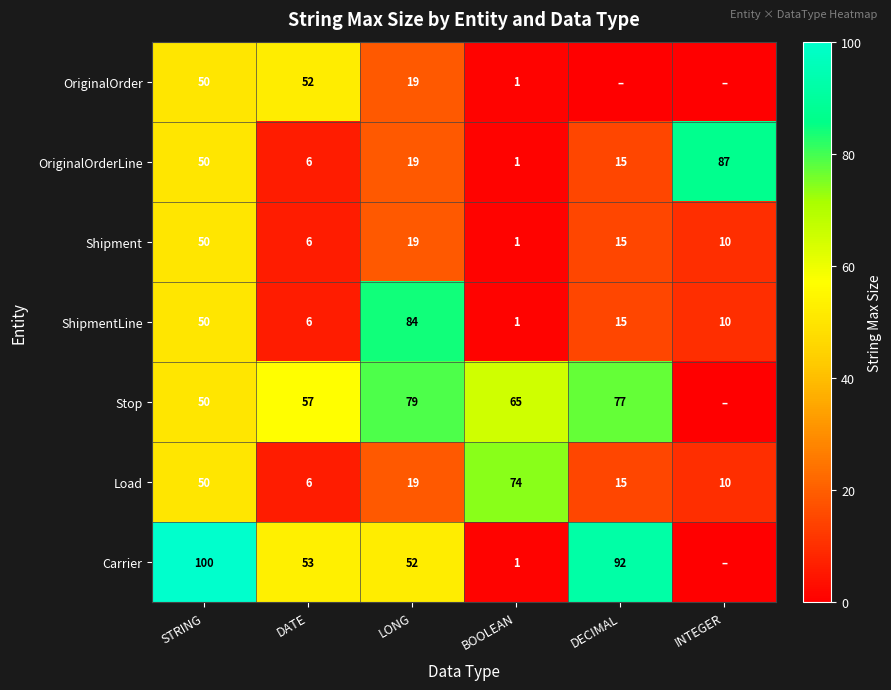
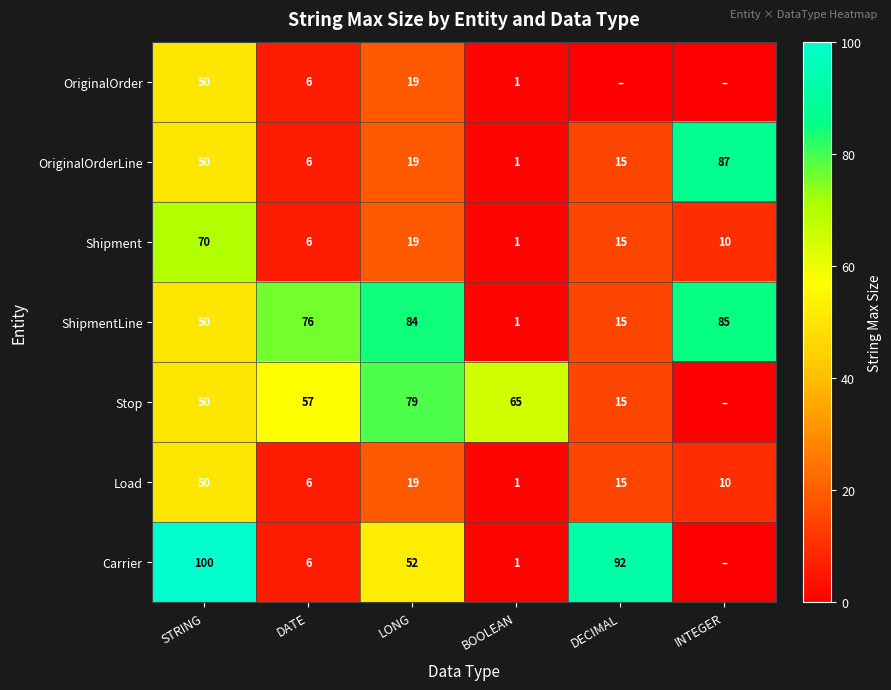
OriginalOrder, DATE: 52 -> 6
Shipment, STRING: 50 -> 70
ShipmentLine, DATE: 6 -> 76
ShipmentLine, INTEGER: 10 -> 85
Stop, DECIMAL: 77 -> 15
Load, BOOLEAN: 74 -> 1
Carrier, DATE: 53 -> 6
